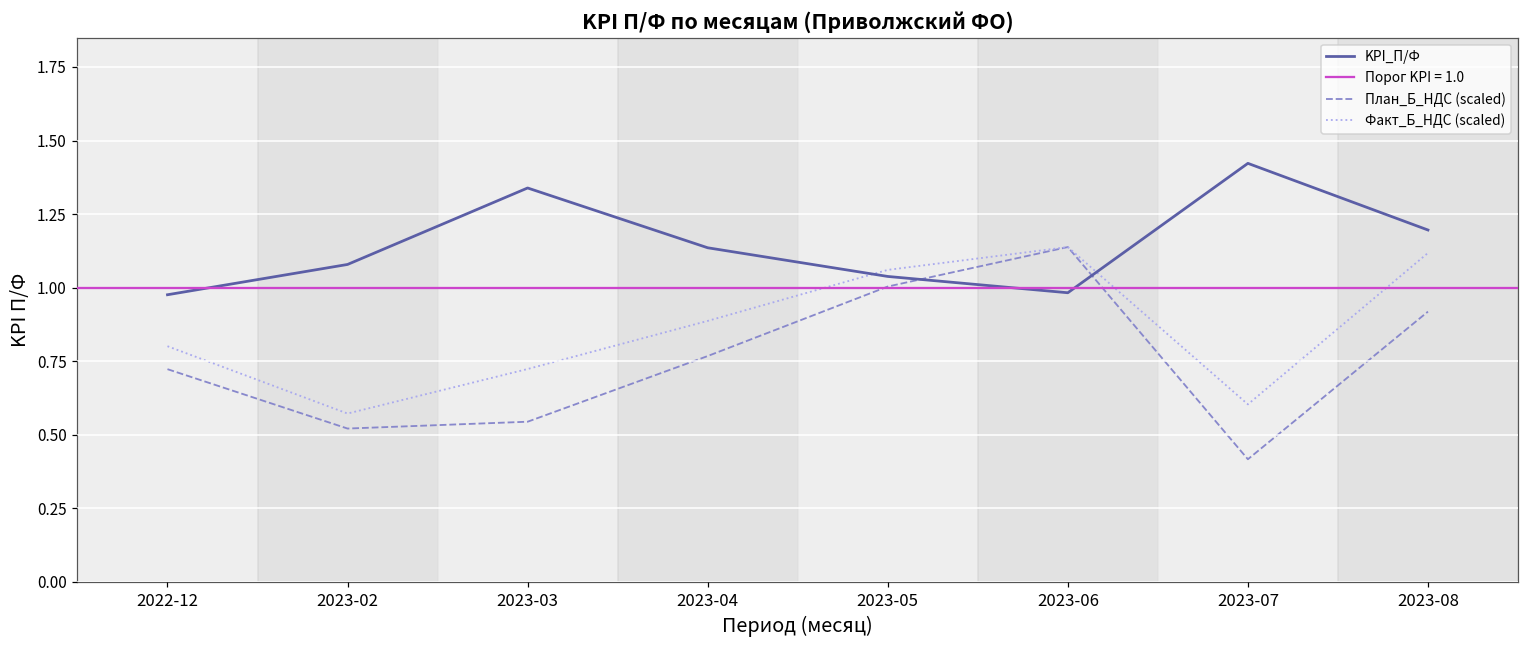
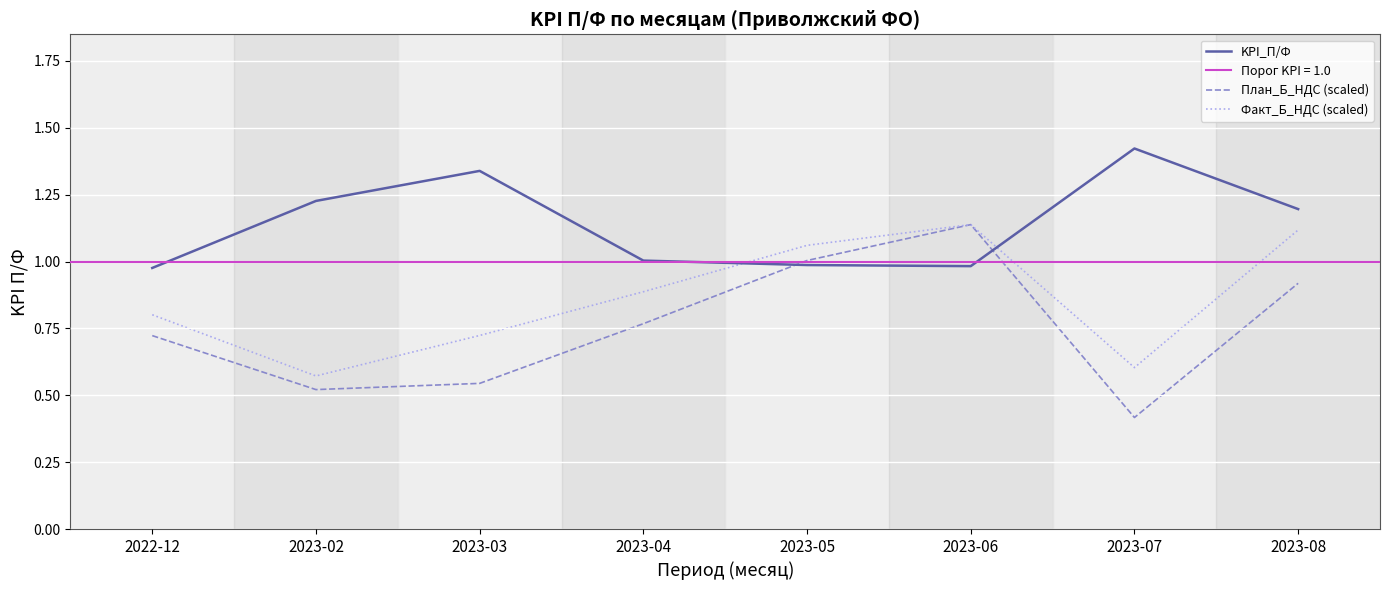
KPI_П/Ф, 2023-02: 1.08 -> 1.23
KPI_П/Ф, 2023-04: 1.14 -> 1.00
KPI_П/Ф, 2023-05: 1.04 -> 0.99
